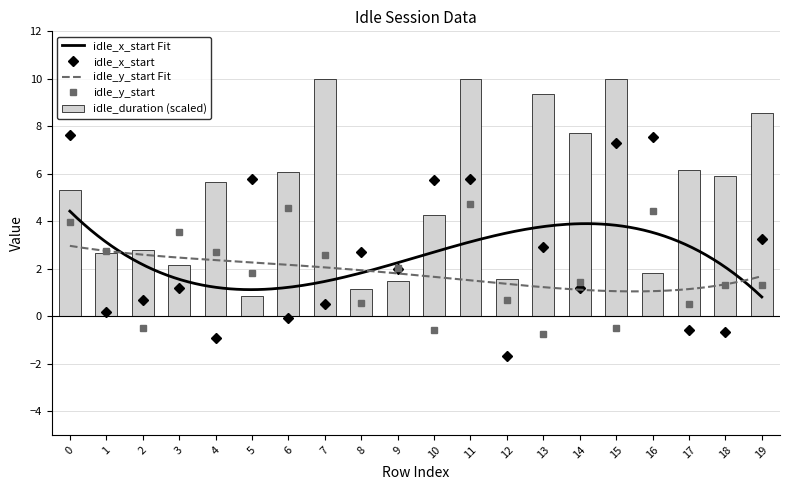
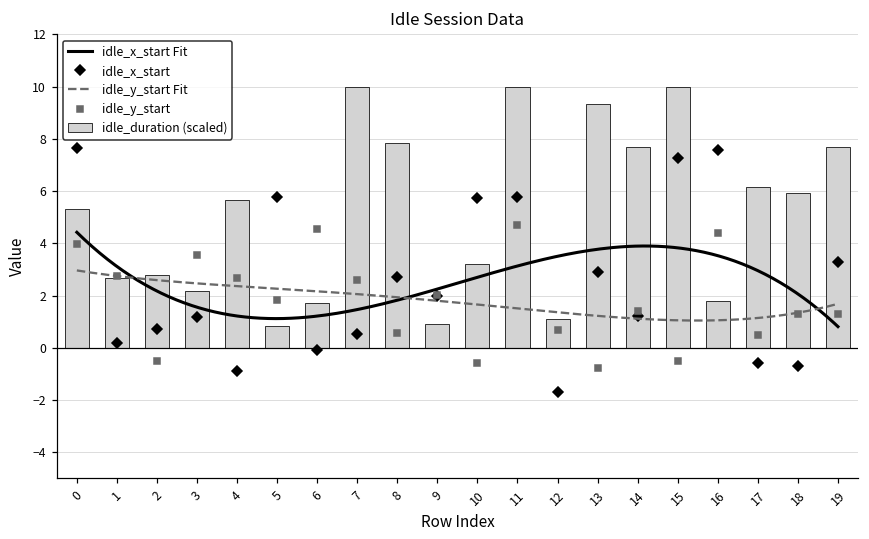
idle_duration (scaled), 6: 6.1 -> 1.7
idle_duration (scaled), 8: 1.2 -> 7.9
idle_duration (scaled), 9: 1.5 -> 0.9
idle_duration (scaled), 10: 4.3 -> 3.2
idle_duration (scaled), 12: 1.5 -> 1.1
idle_duration (scaled), 19: 8.5 -> 7.7
